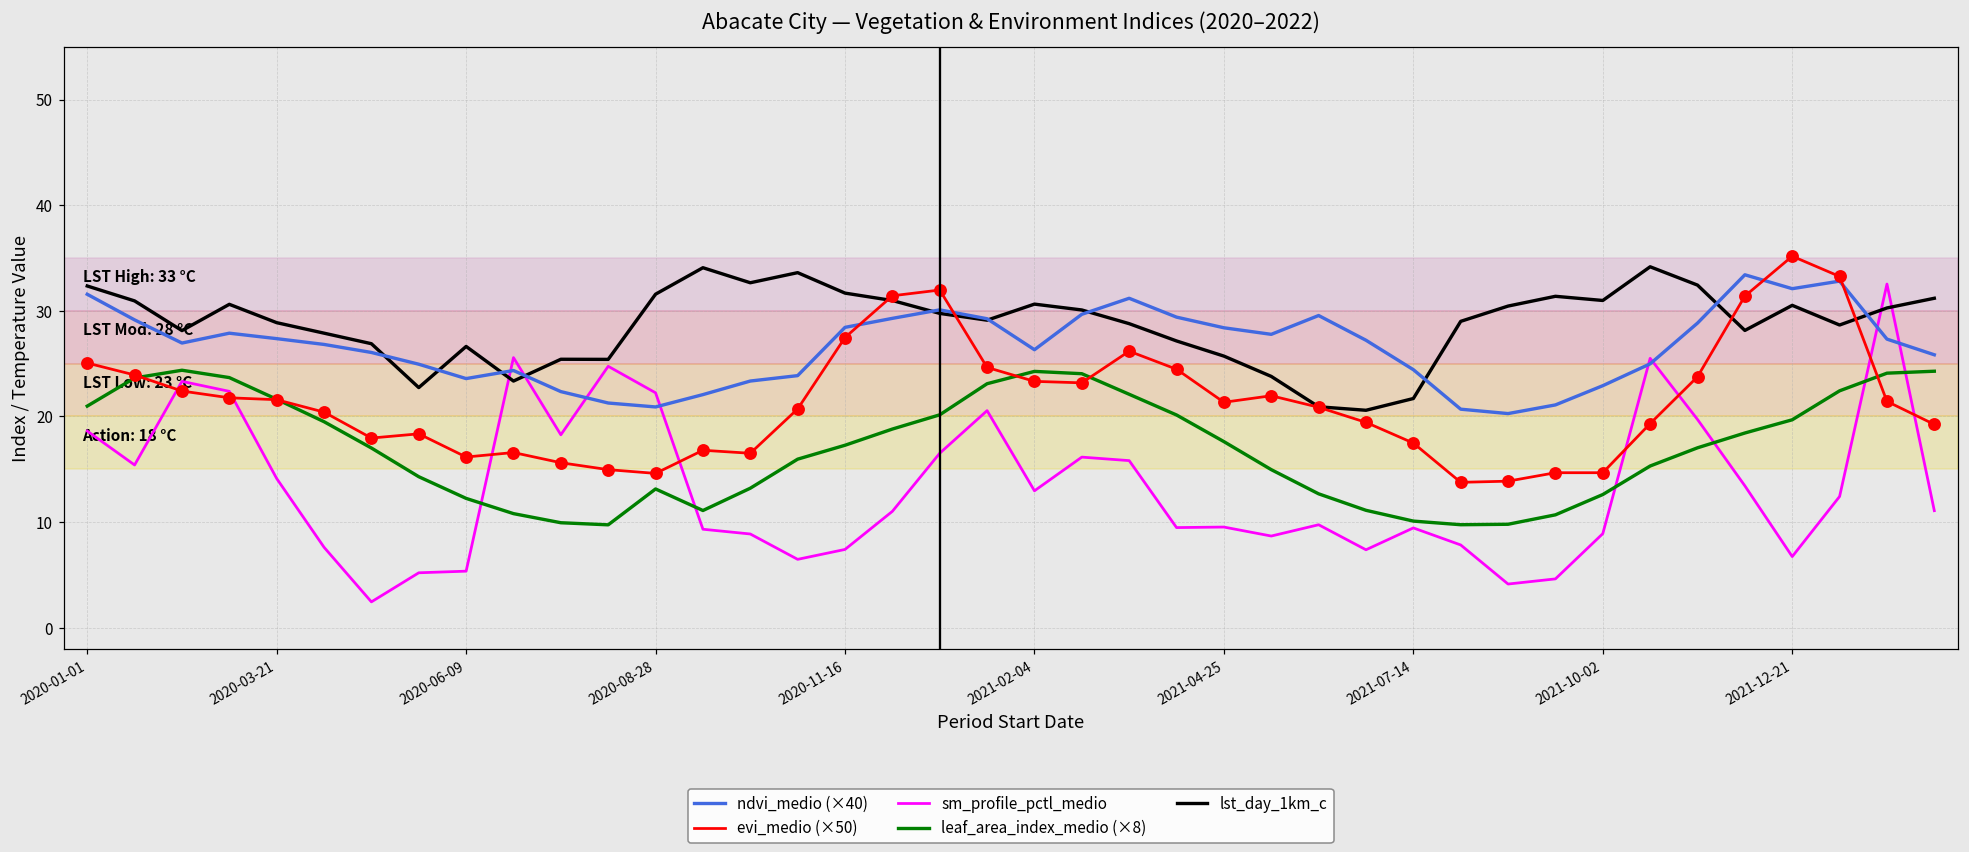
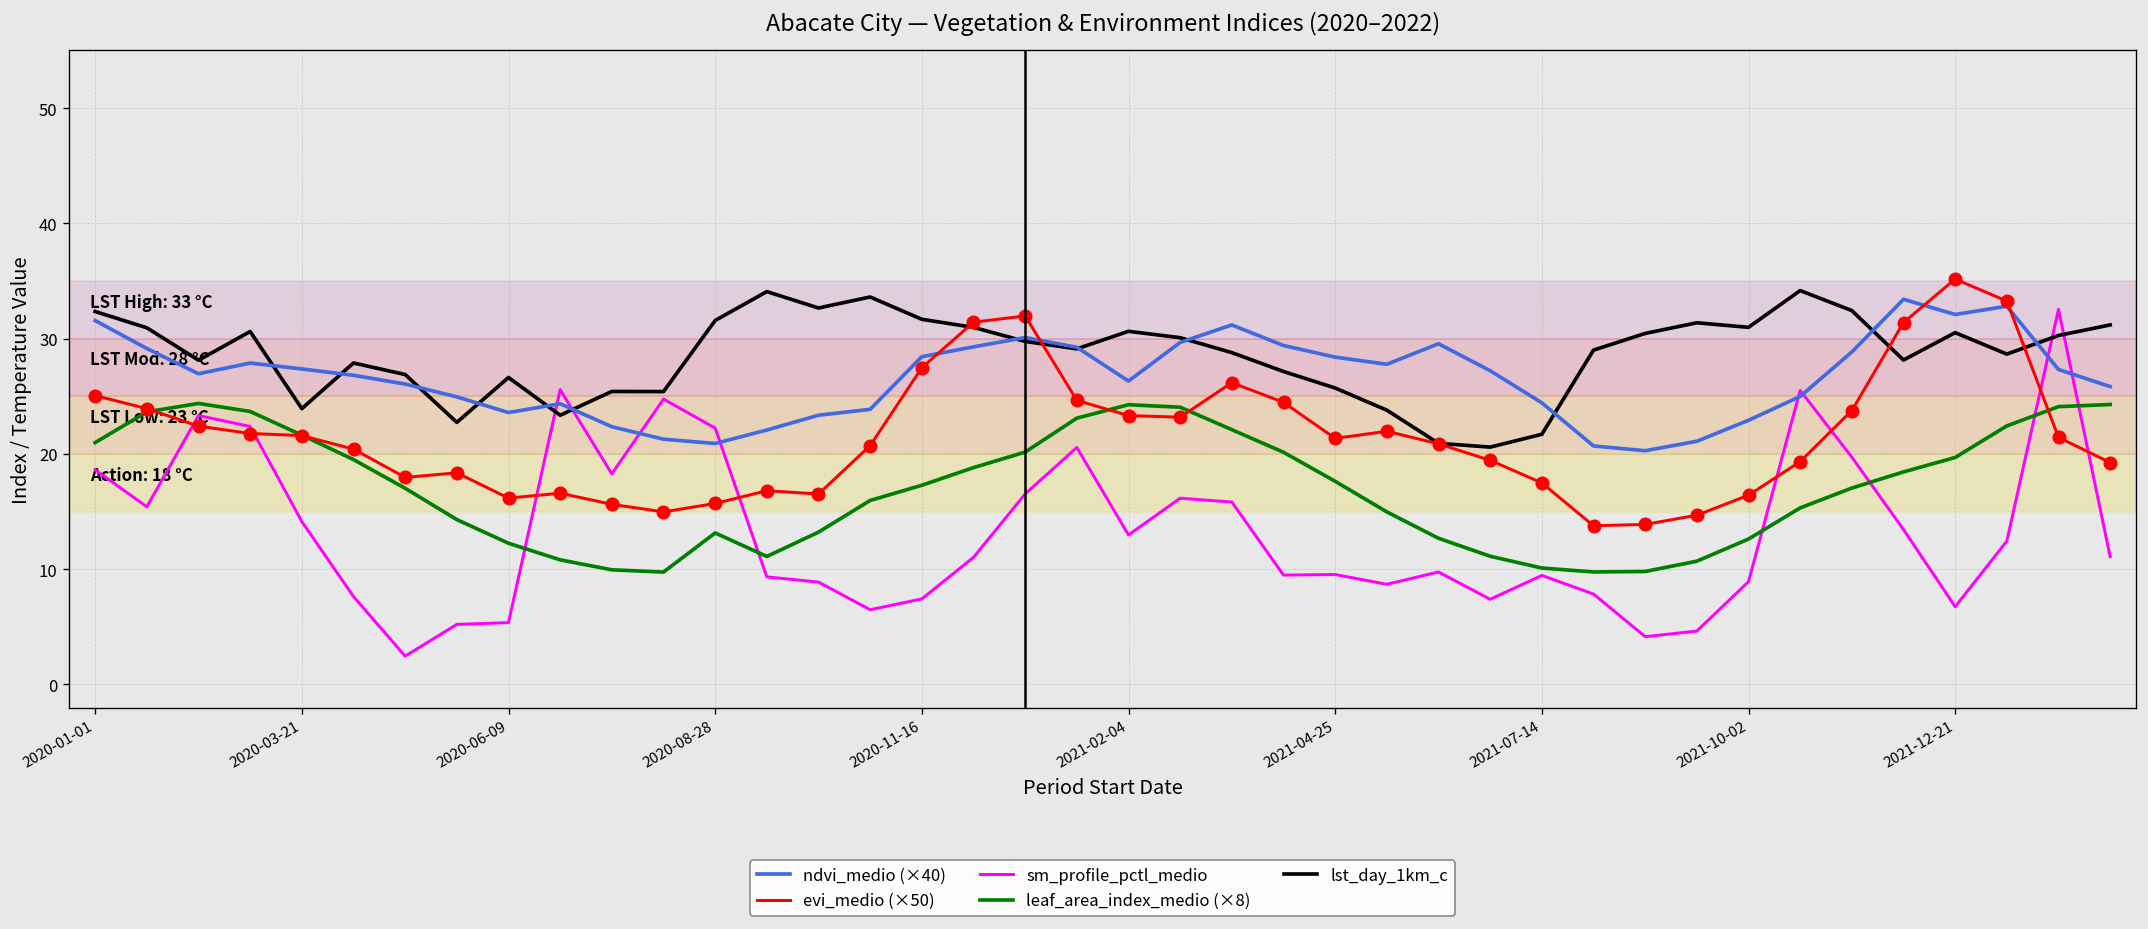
lst_day_1km_c, 2020-03-21: 29 -> 24
evi_medio (×50), 2020-08-28: 15 -> 16
evi_medio (×50), 2021-10-02: 15 -> 16
